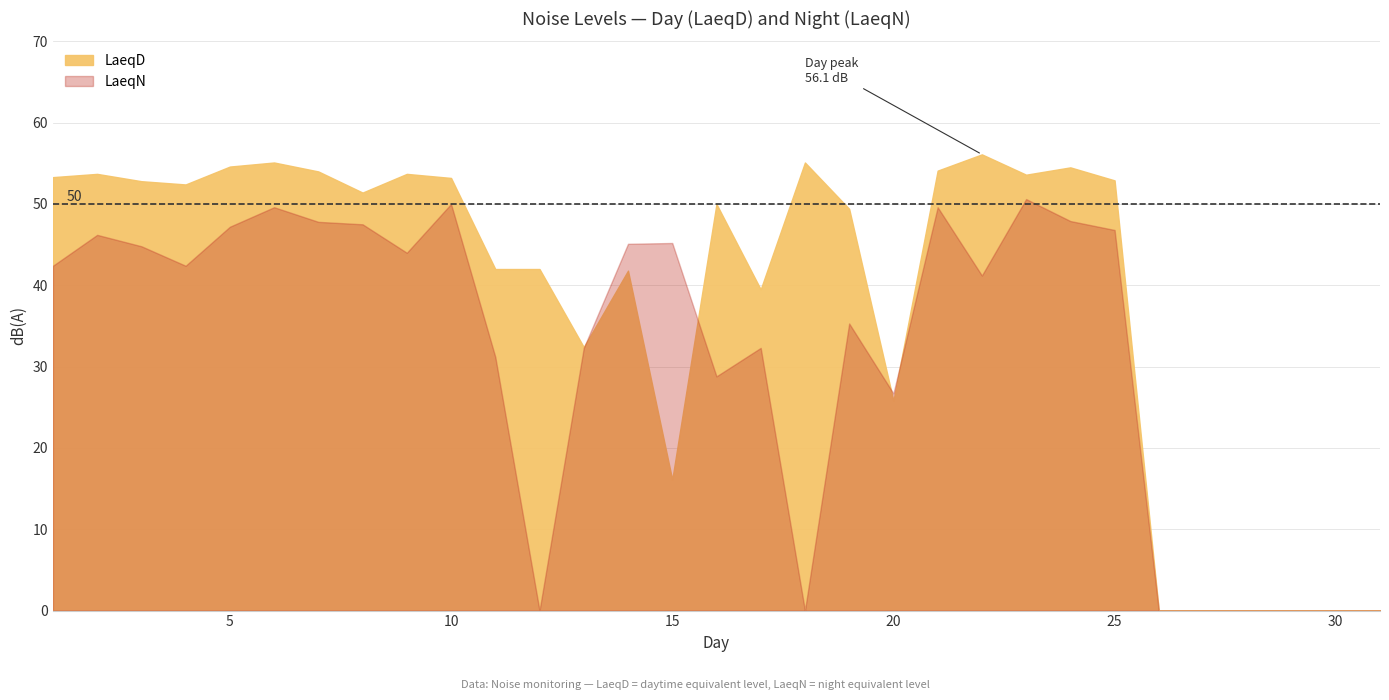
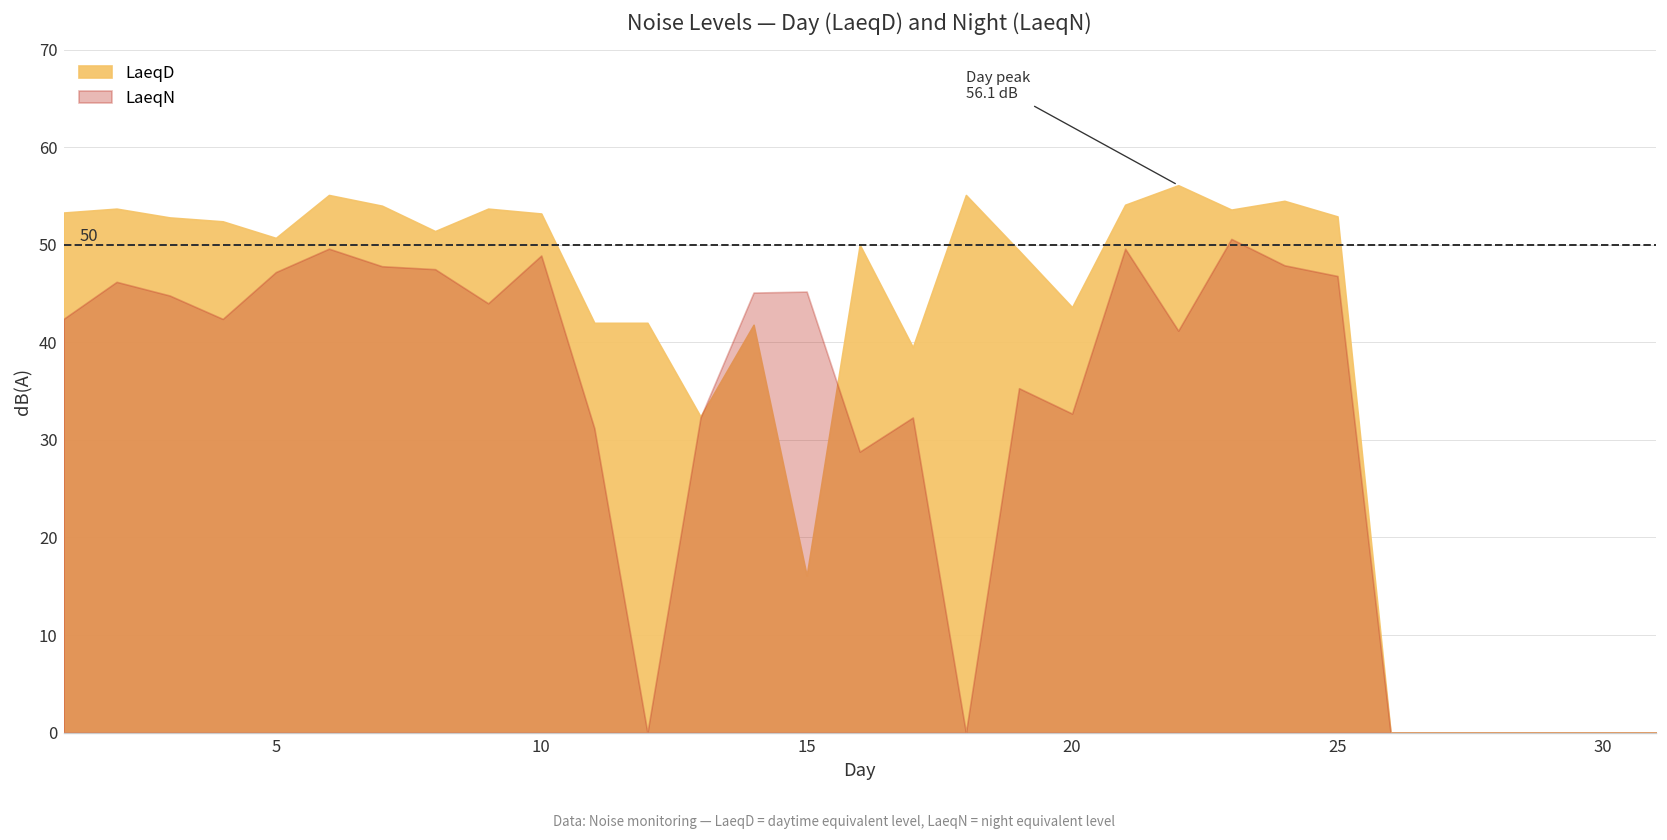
LaeqD, 5: 55 -> 51
LaeqN, 10: 50 -> 49
LaeqD, 20: 26 -> 44
LaeqN, 20: 27 -> 33
